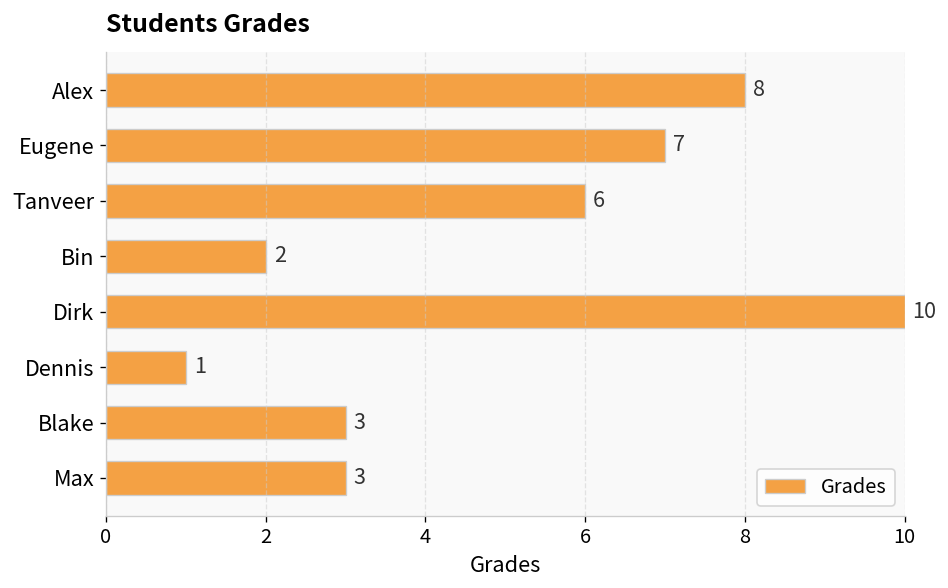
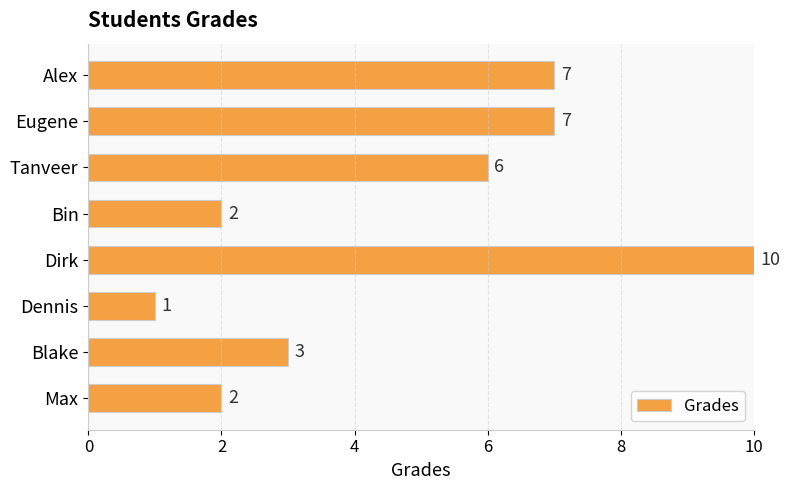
Alex: 8 -> 7
Max: 3 -> 2
